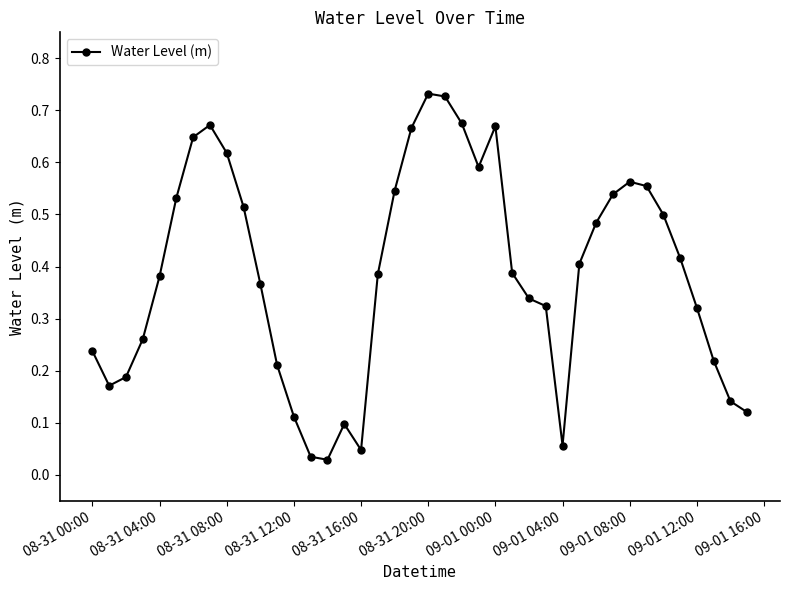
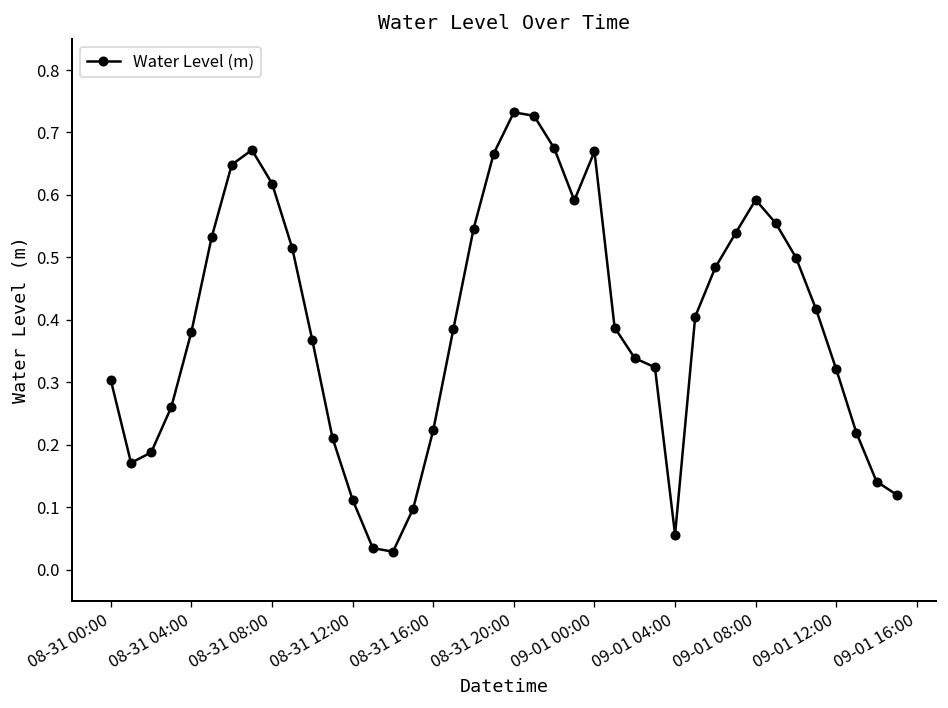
08-31 00:00: 0.24 -> 0.30
08-31 16:00: 0.05 -> 0.22
09-01 08:00: 0.56 -> 0.59
